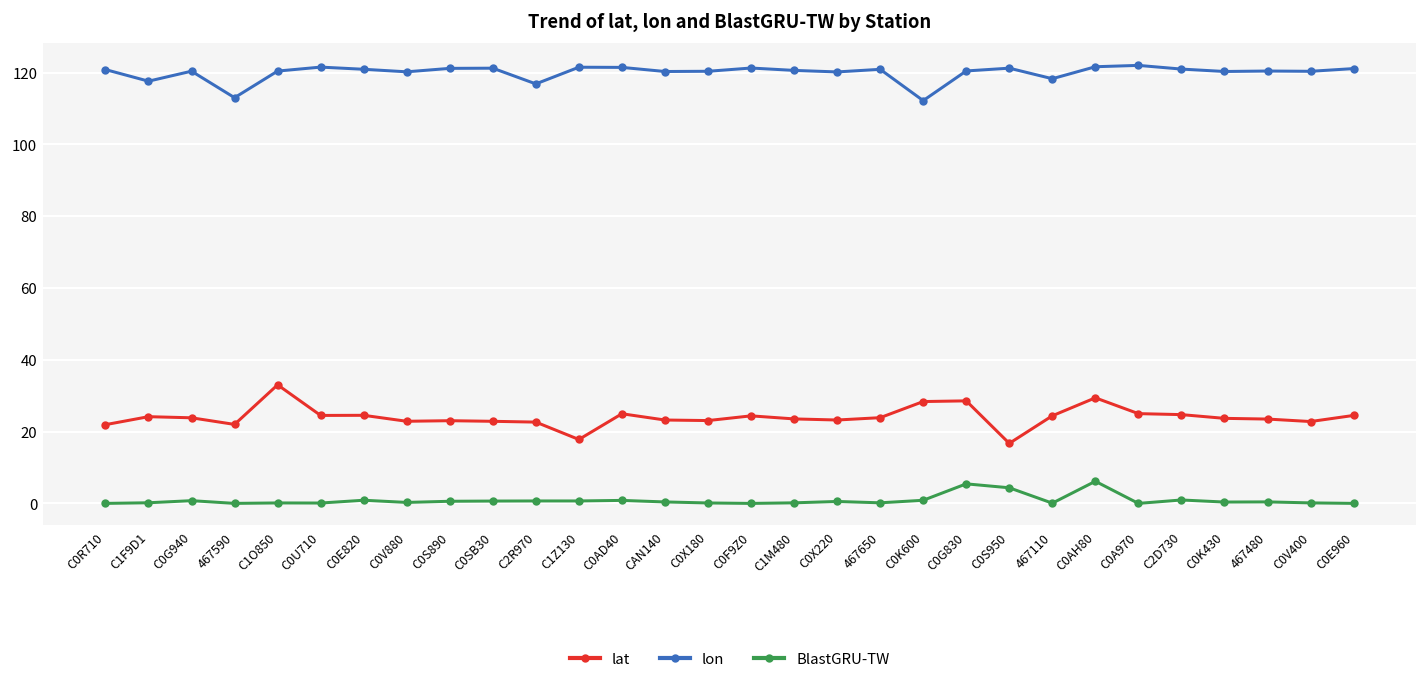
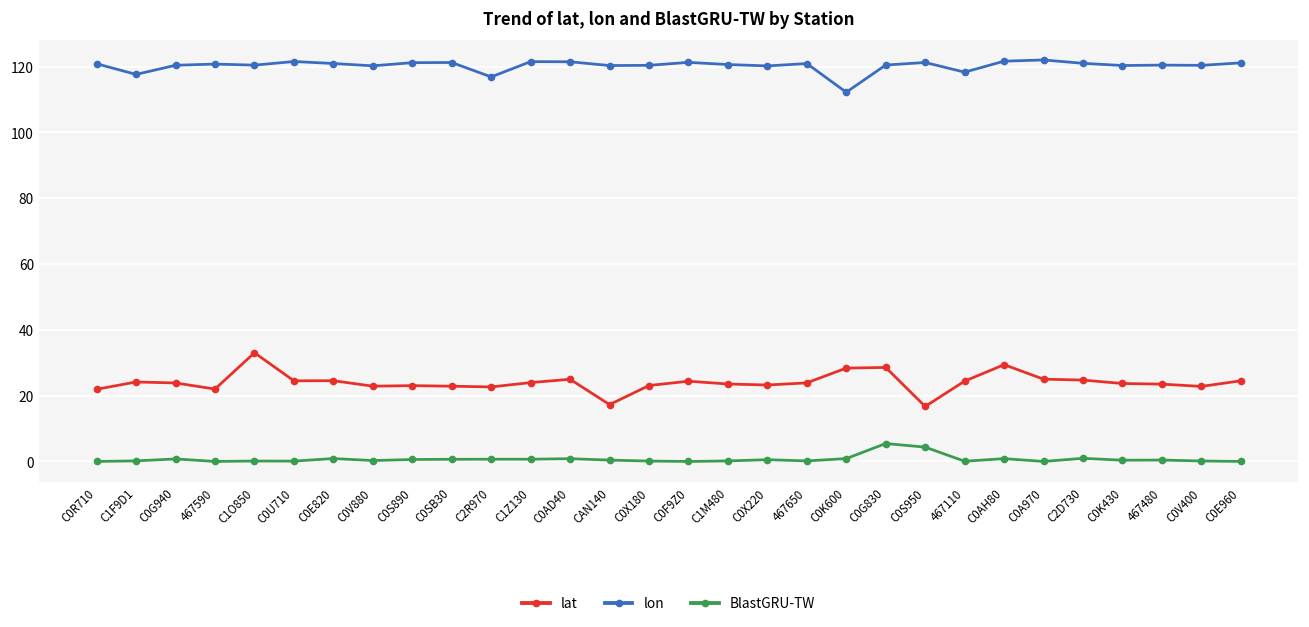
lon, 467590: 113 -> 121
lat, C1Z130: 18 -> 24
lat, CAN140: 23 -> 17
BlastGRU-TW, C0AH80: 6 -> 1
